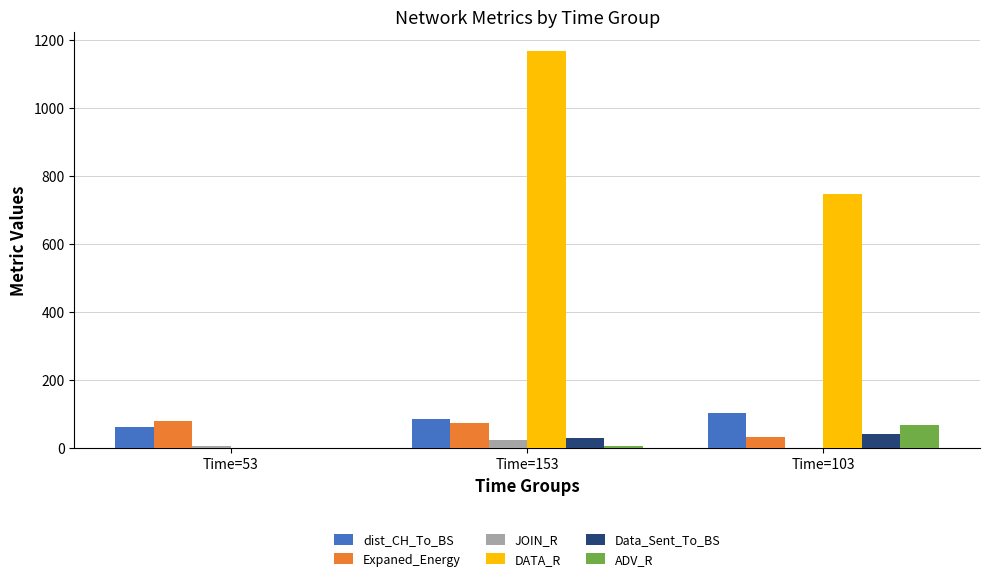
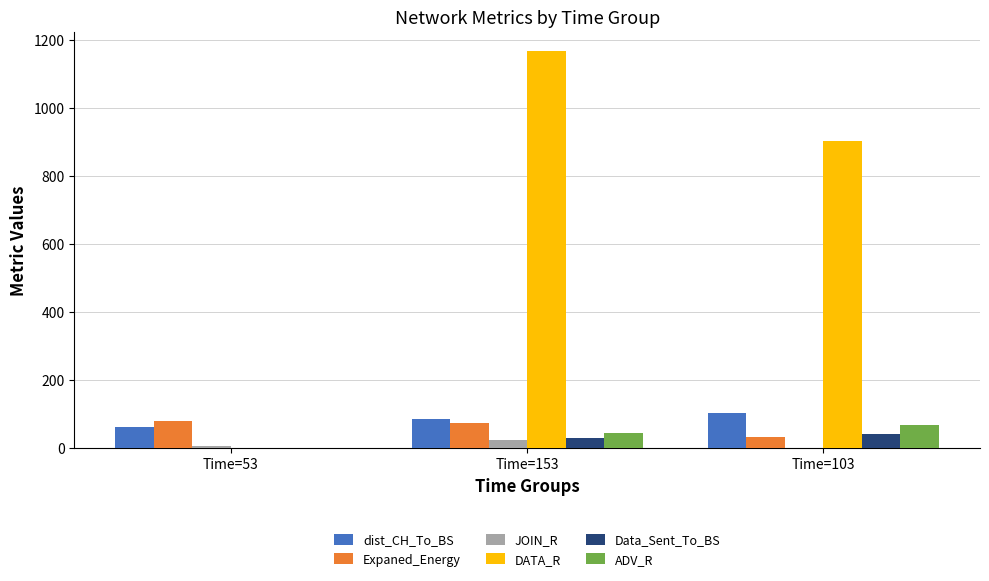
ADV_R, Time=153: 0 -> 40
DATA_R, Time=103: 750 -> 900
